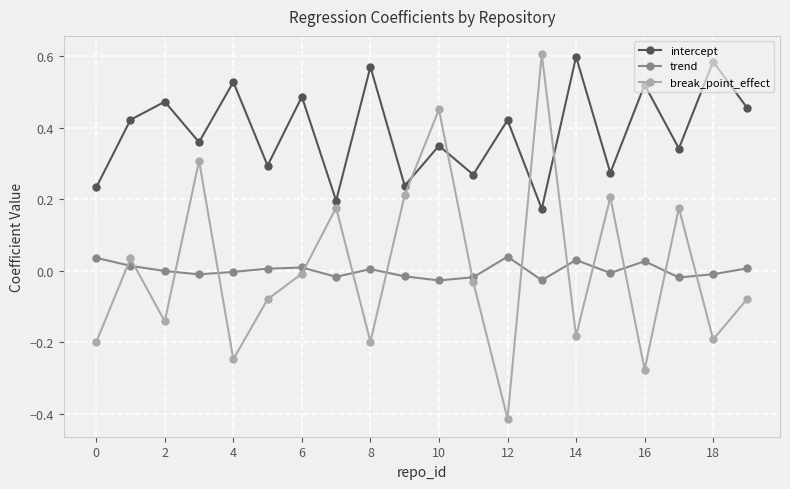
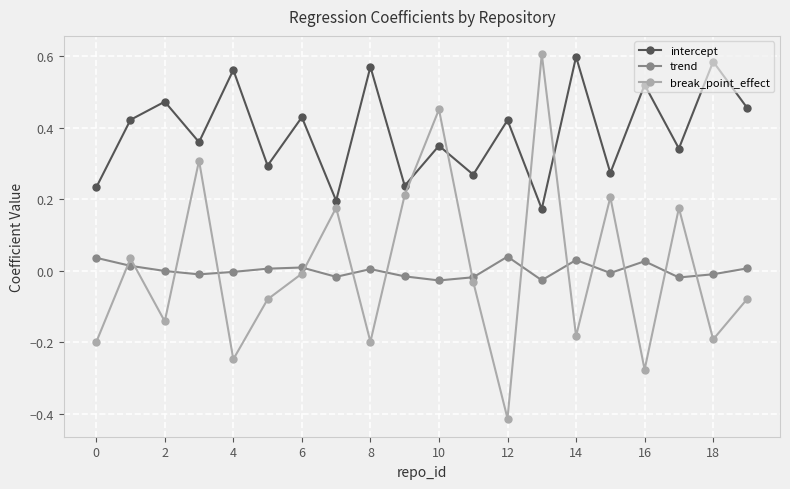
intercept, 4: 0.53 -> 0.56
intercept, 6: 0.49 -> 0.43
